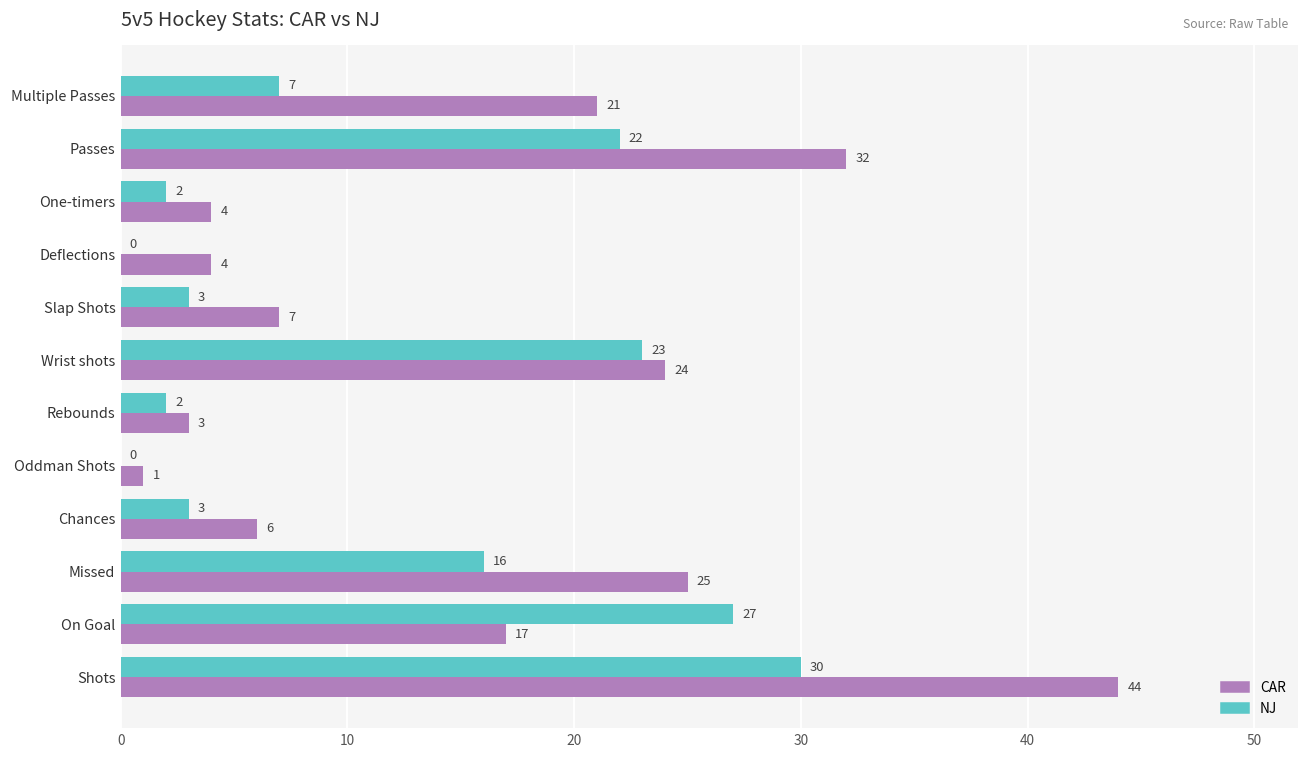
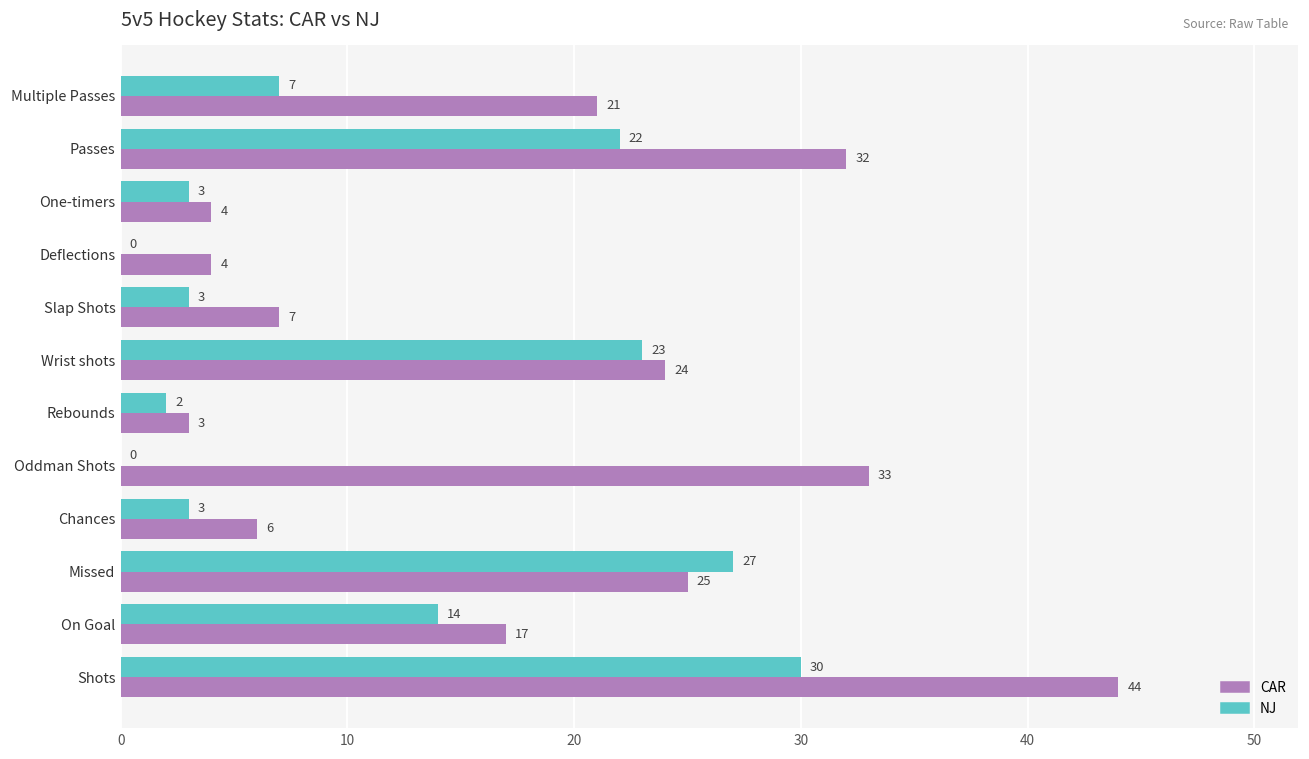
NJ, One-timers: 2 -> 3
CAR, Oddman Shots: 1 -> 33
NJ, Missed: 16 -> 27
NJ, On Goal: 27 -> 14
